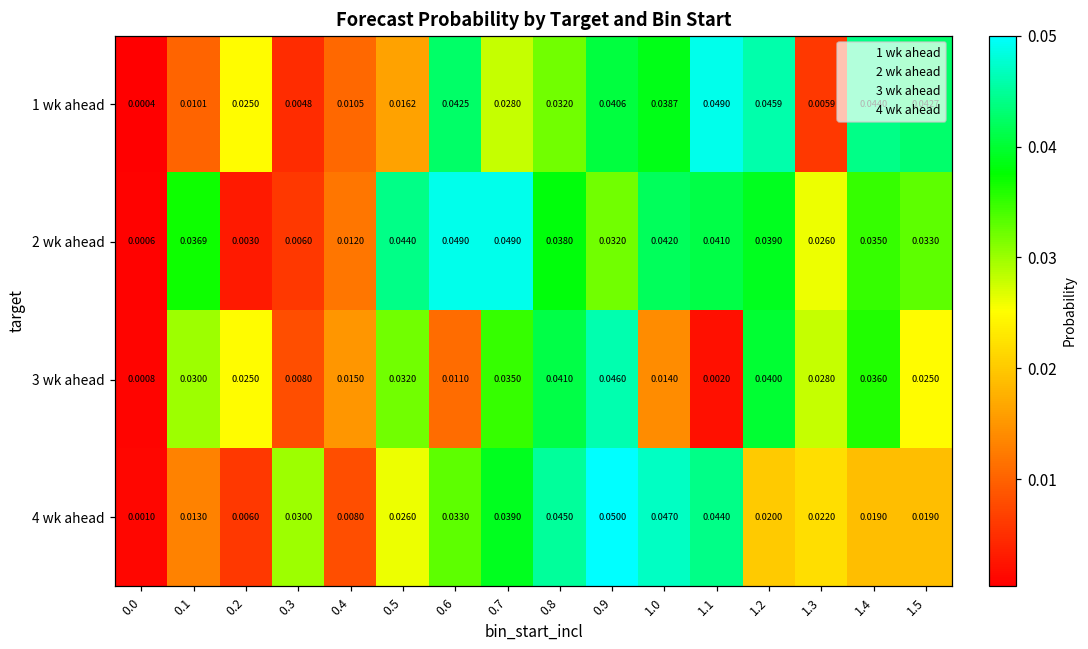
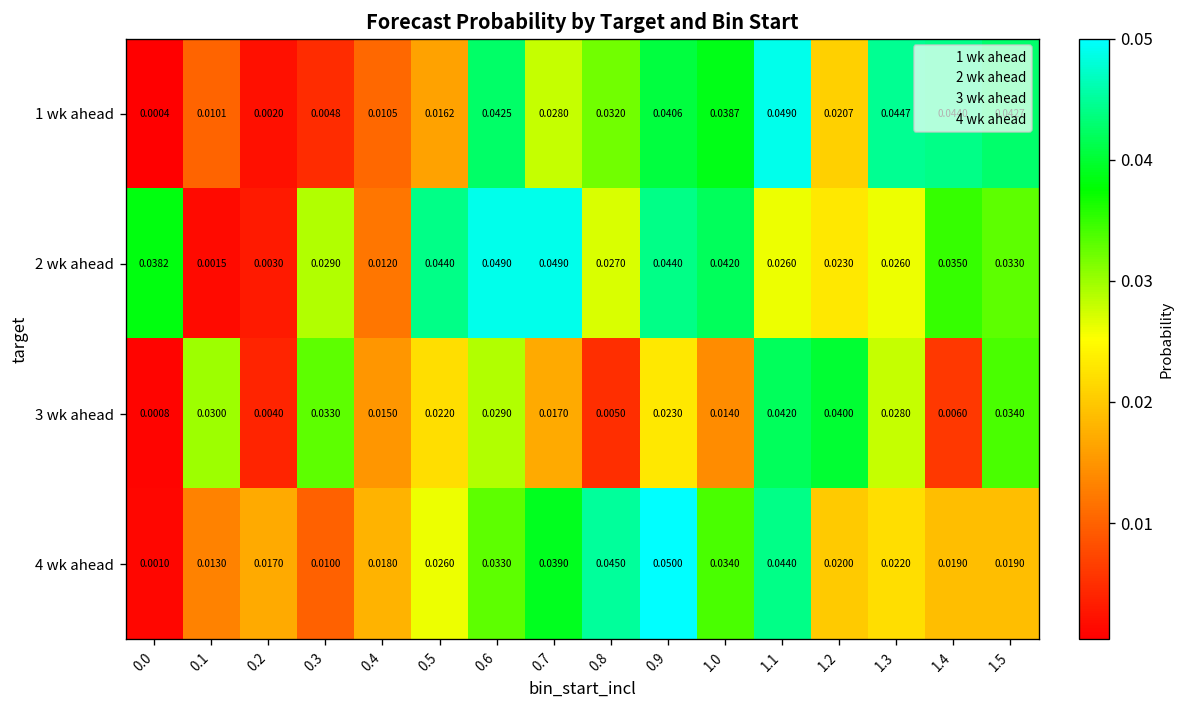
1 wk ahead, 0.2: 0.0250 -> 0.0020
1 wk ahead, 1.2: 0.0459 -> 0.0207
1 wk ahead, 1.3: 0.0059 -> 0.0447
2 wk ahead, 0.0: 0.0006 -> 0.0382
2 wk ahead, 0.1: 0.0369 -> 0.0015
2 wk ahead, 0.3: 0.0060 -> 0.0290
2 wk ahead, 0.8: 0.0380 -> 0.0270
2 wk ahead, 0.9: 0.0320 -> 0.0440
2 wk ahead, 1.1: 0.0410 -> 0.0260
2 wk ahead, 1.2: 0.0390 -> 0.0230
3 wk ahead, 0.2: 0.0250 -> 0.0040
3 wk ahead, 0.3: 0.0080 -> 0.0330
3 wk ahead, 0.5: 0.0320 -> 0.0220
3 wk ahead, 0.6: 0.0110 -> 0.0290
3 wk ahead, 0.7: 0.0350 -> 0.0170
3 wk ahead, 0.8: 0.0410 -> 0.0050
3 wk ahead, 0.9: 0.0460 -> 0.0230
3 wk ahead, 1.1: 0.0020 -> 0.0420
3 wk ahead, 1.4: 0.0360 -> 0.0060
3 wk ahead, 1.5: 0.0250 -> 0.0340
4 wk ahead, 0.2: 0.0060 -> 0.0170
4 wk ahead, 0.3: 0.0300 -> 0.0100
4 wk ahead, 0.4: 0.0080 -> 0.0180
4 wk ahead, 1.0: 0.0470 -> 0.0340
